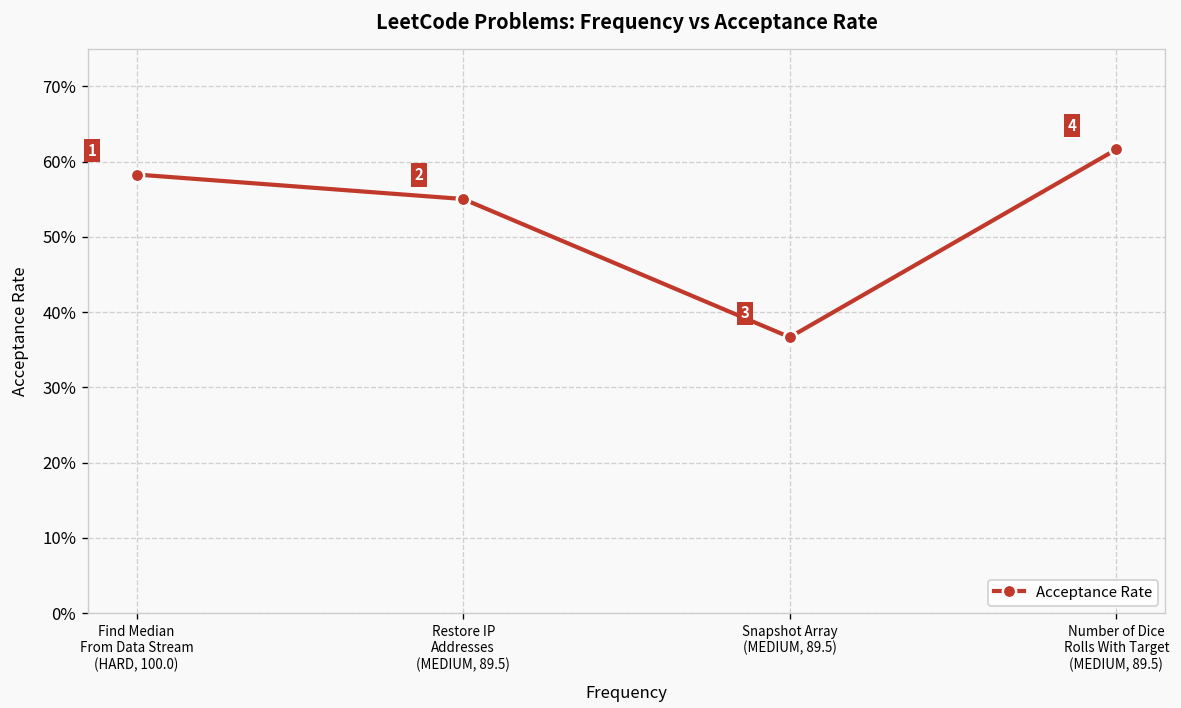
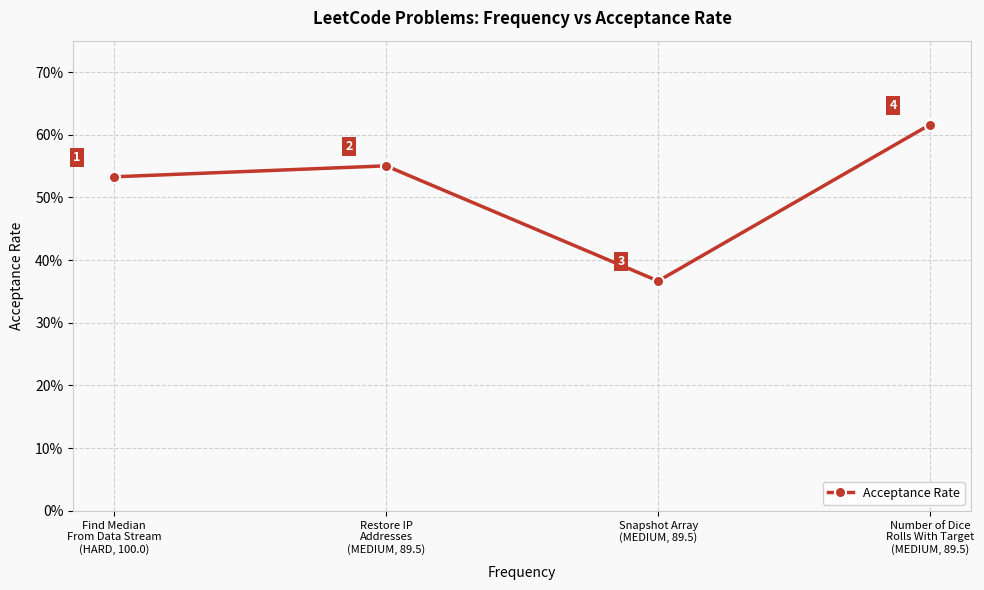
Find Median From Data Stream (HARD, 100.0): 58% -> 53%
